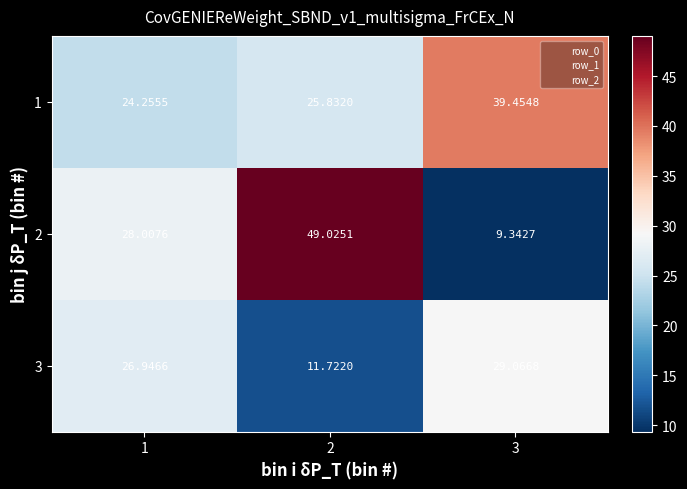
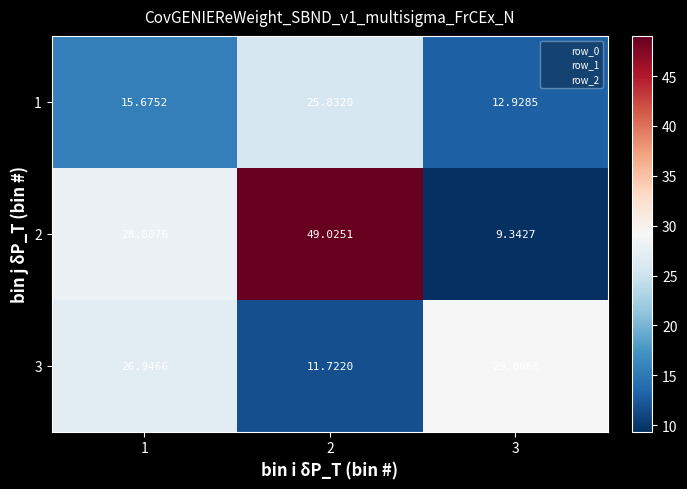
1, 1: 24.2555 -> 15.6752
1, 3: 39.4548 -> 12.9285
